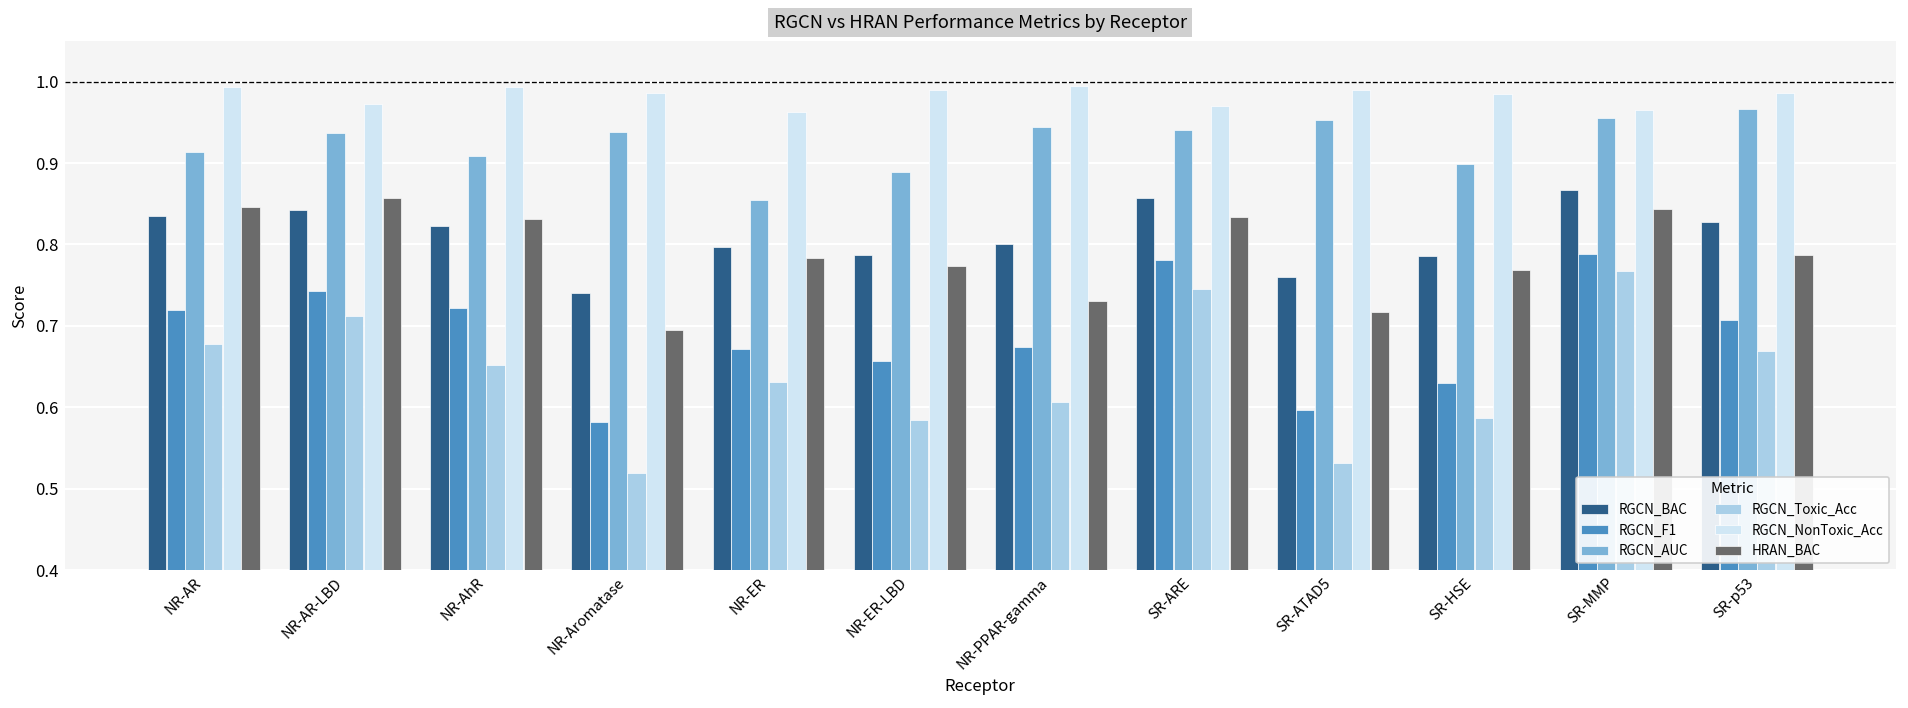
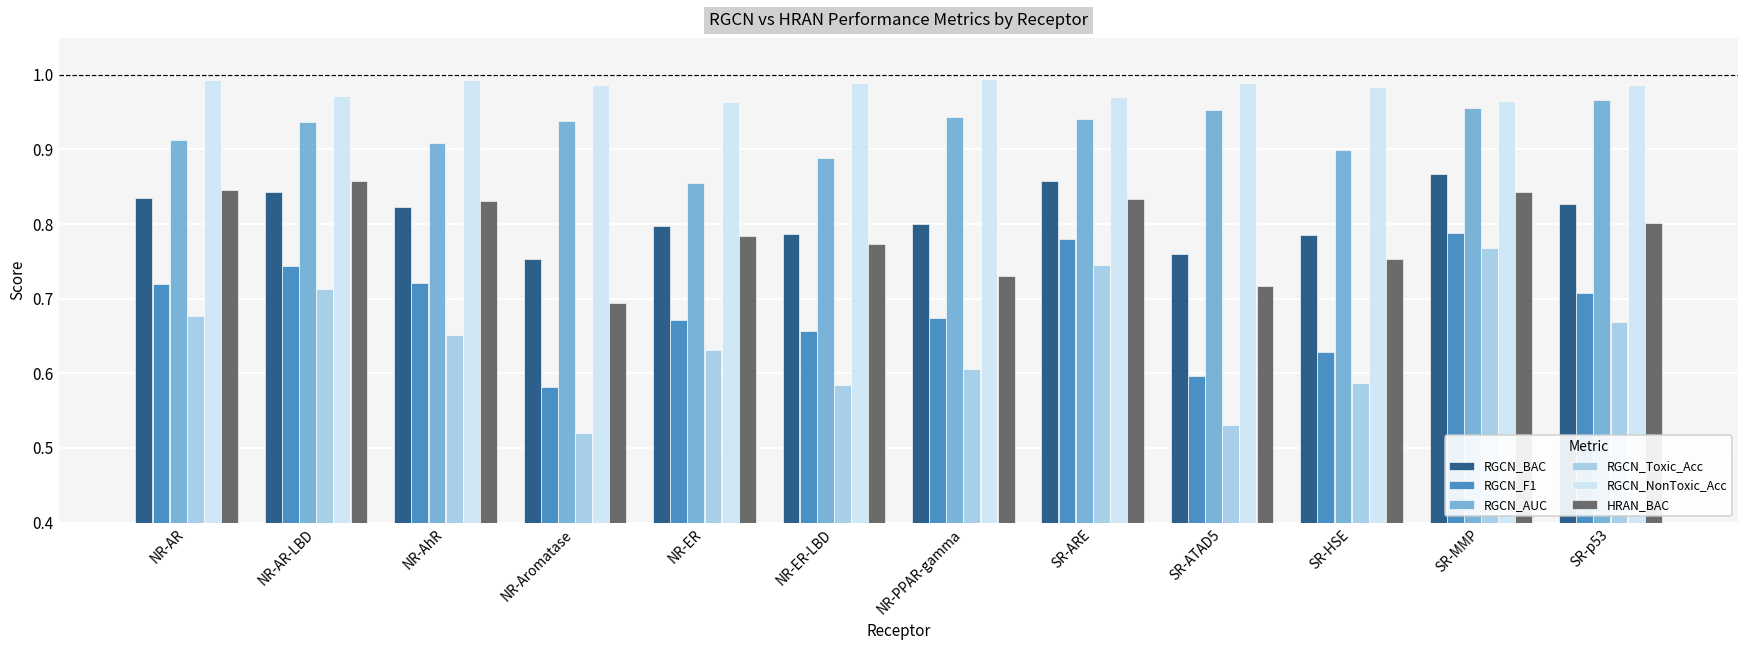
RGCN_BAC, NR-Aromatase: 0.74 -> 0.75
HRAN_BAC, SR-HSE: 0.77 -> 0.75
HRAN_BAC, SR-p53: 0.79 -> 0.80
